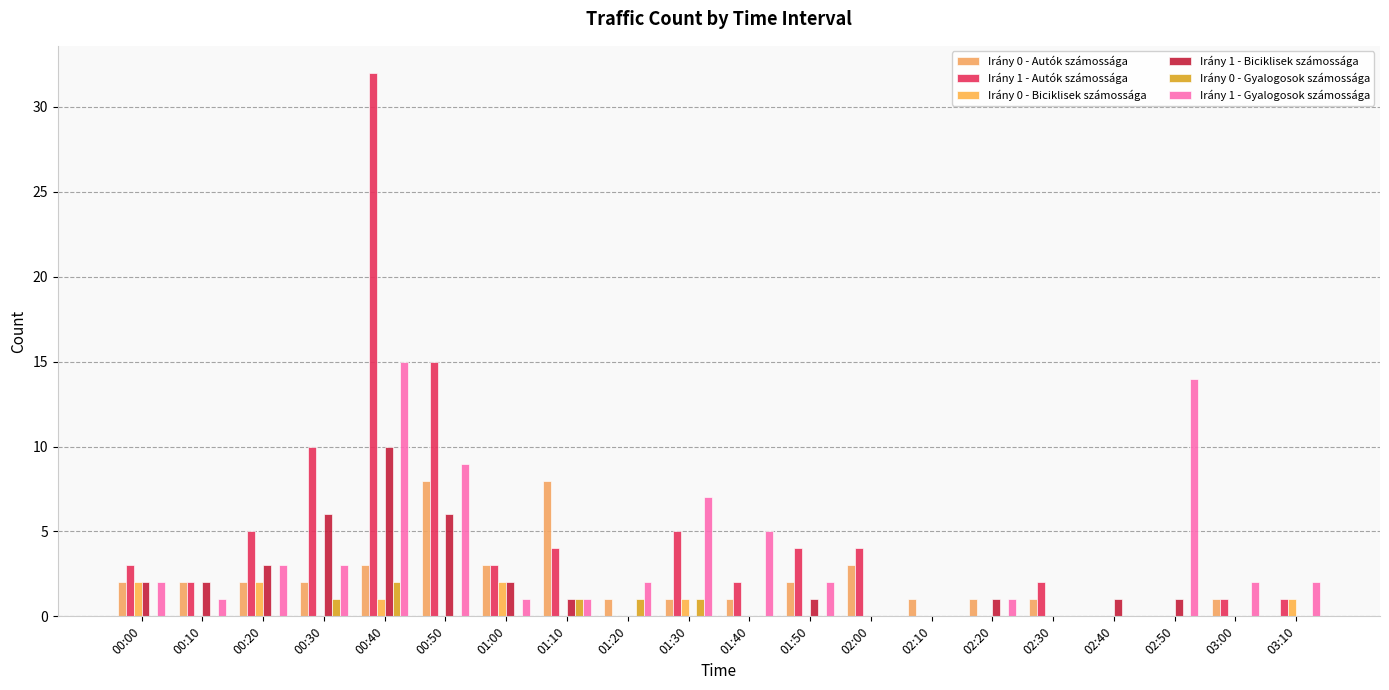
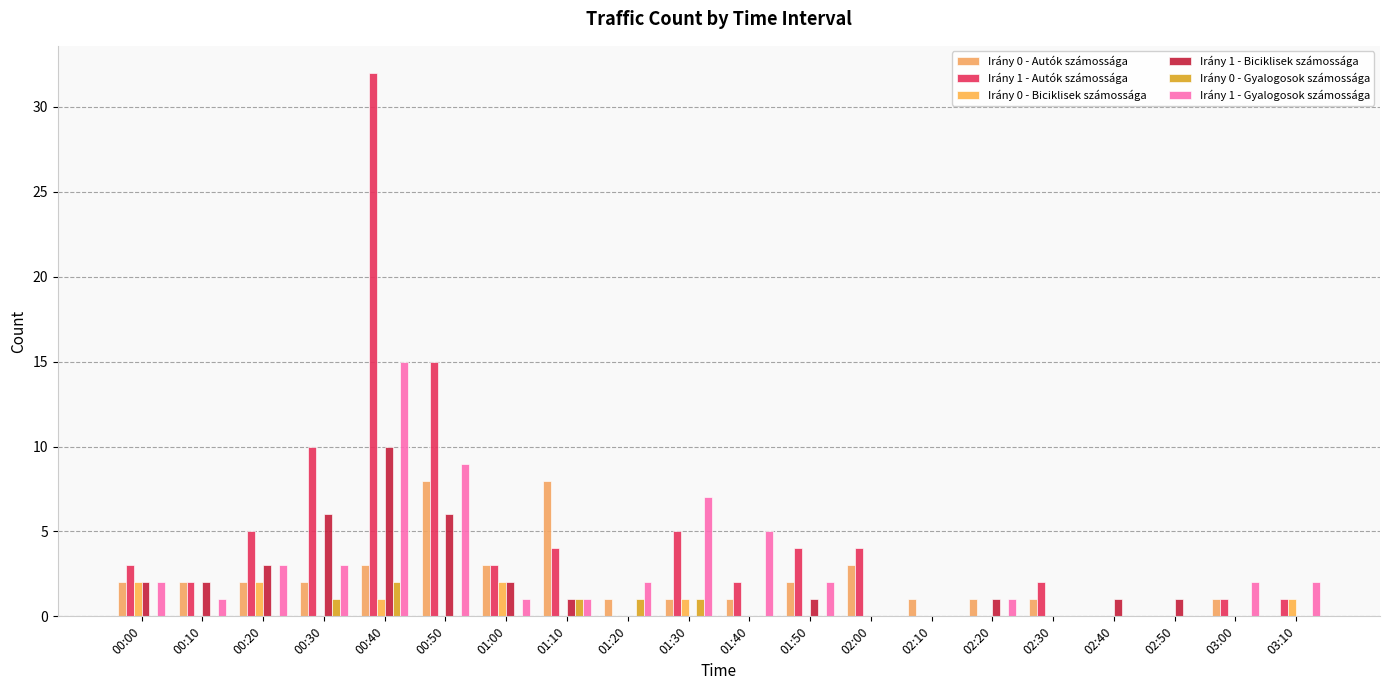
Irány 1 - Gyalogosok számossága, 02:50: 14 -> 0
